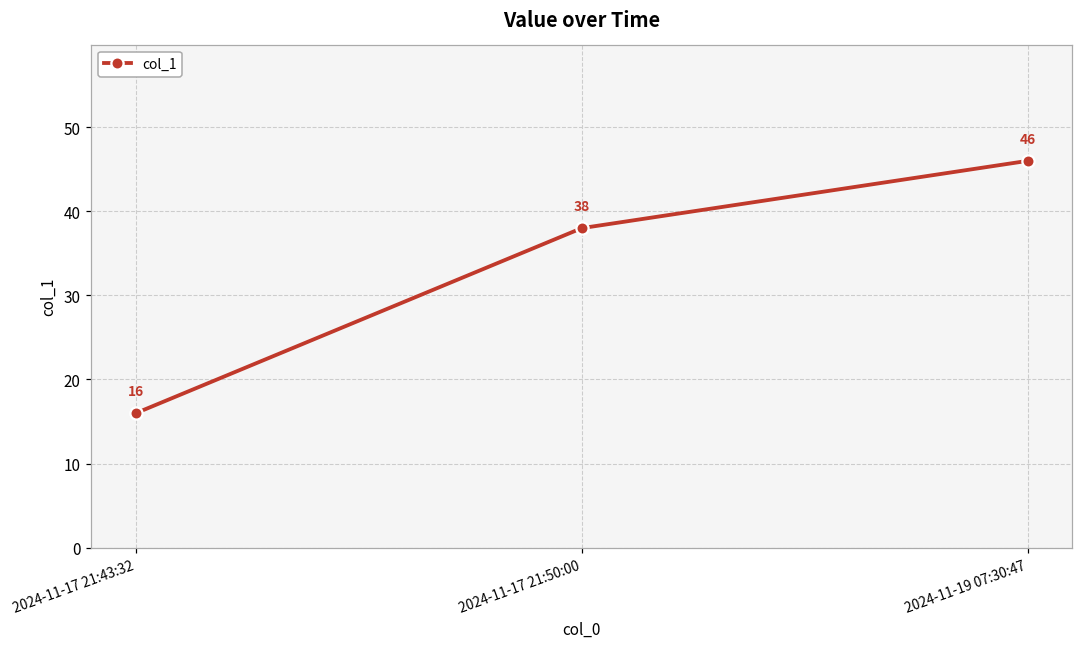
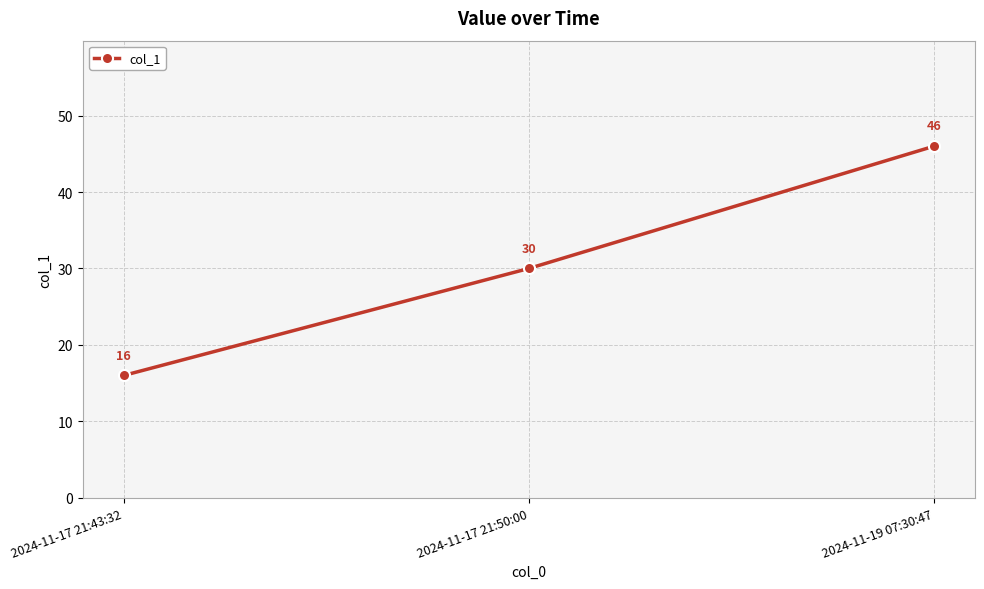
2024-11-17 21:50:00: 38 -> 30
